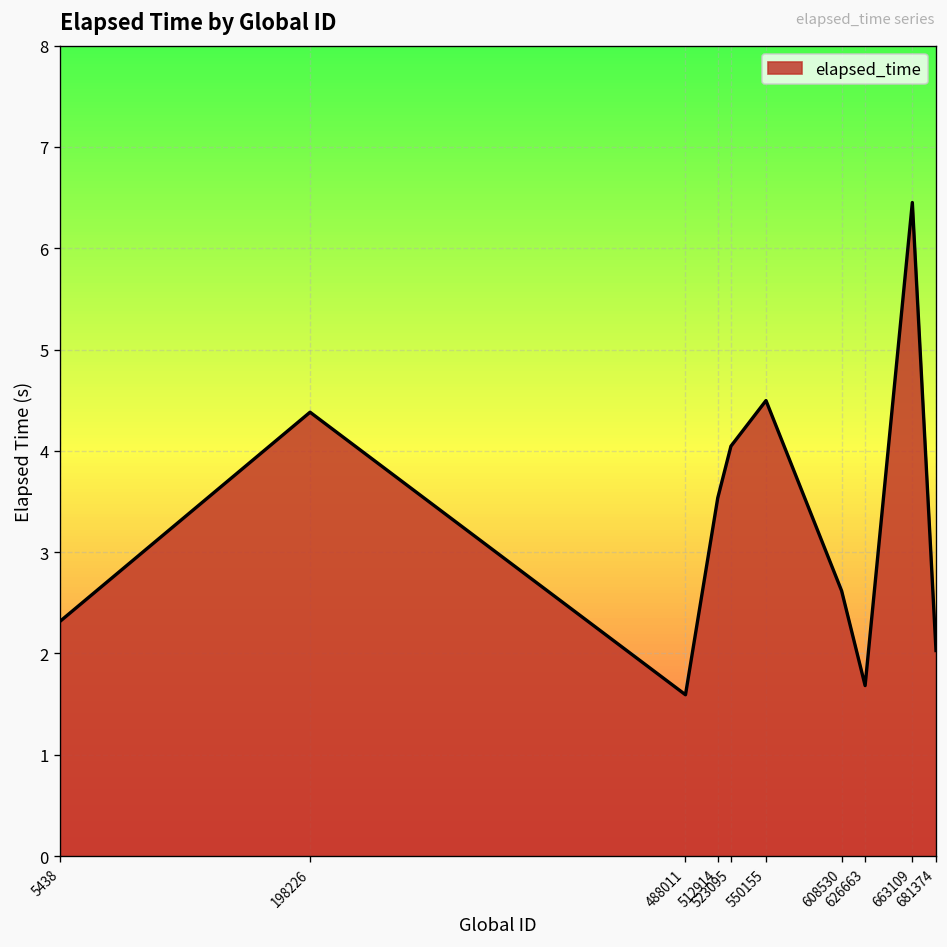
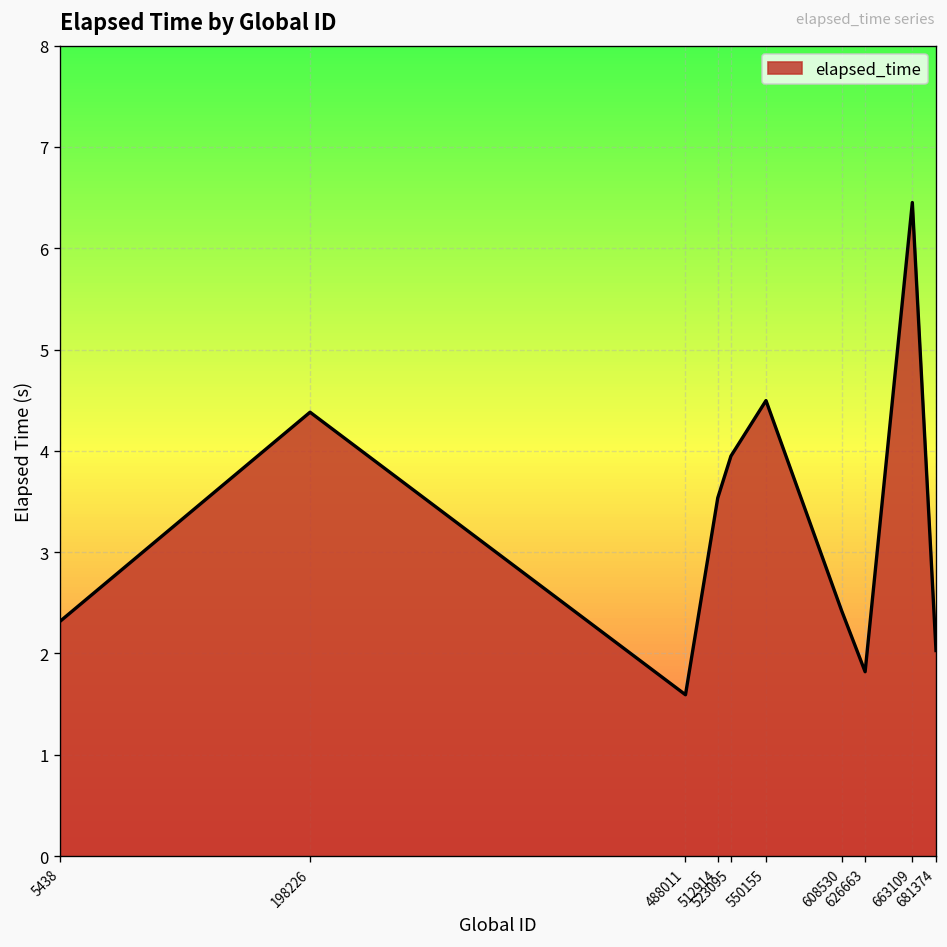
523095: 4.0 -> 3.9
608530: 2.6 -> 2.4
626663: 1.7 -> 1.8
